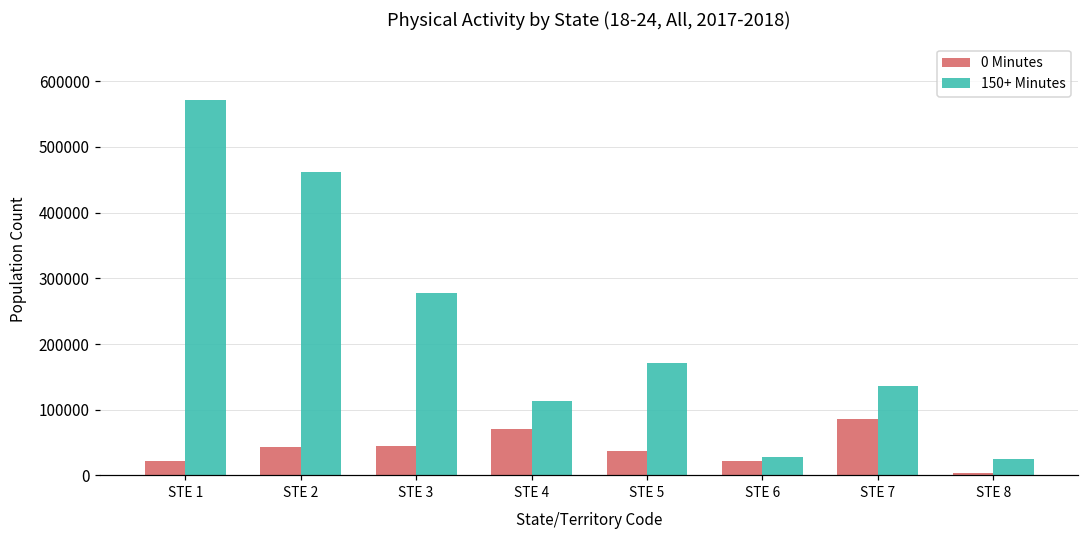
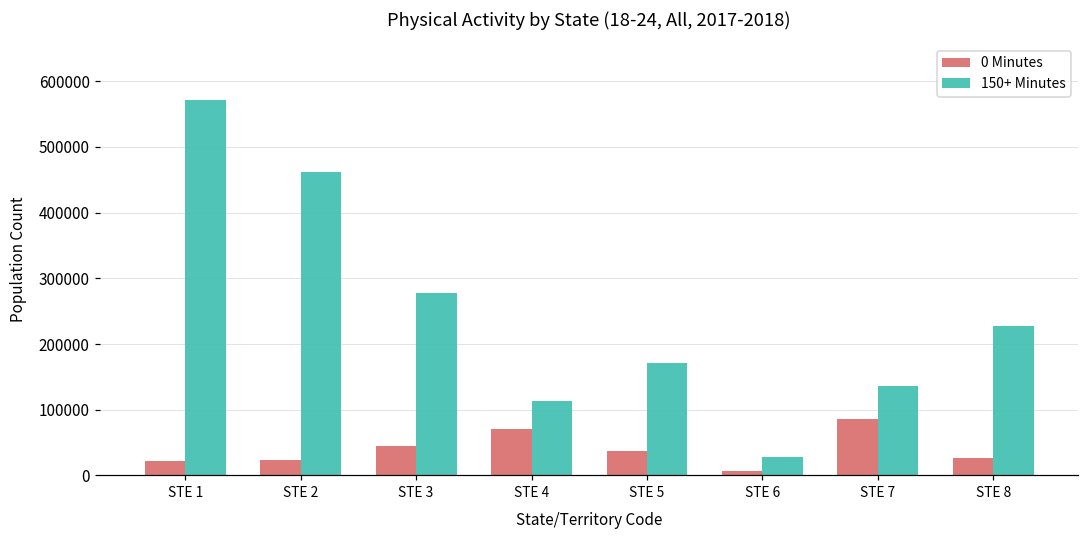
0 Minutes, STE 2: 40000 -> 20000
0 Minutes, STE 6: 20000 -> 10000
0 Minutes, STE 8: 0 -> 30000
150+ Minutes, STE 8: 20000 -> 230000
